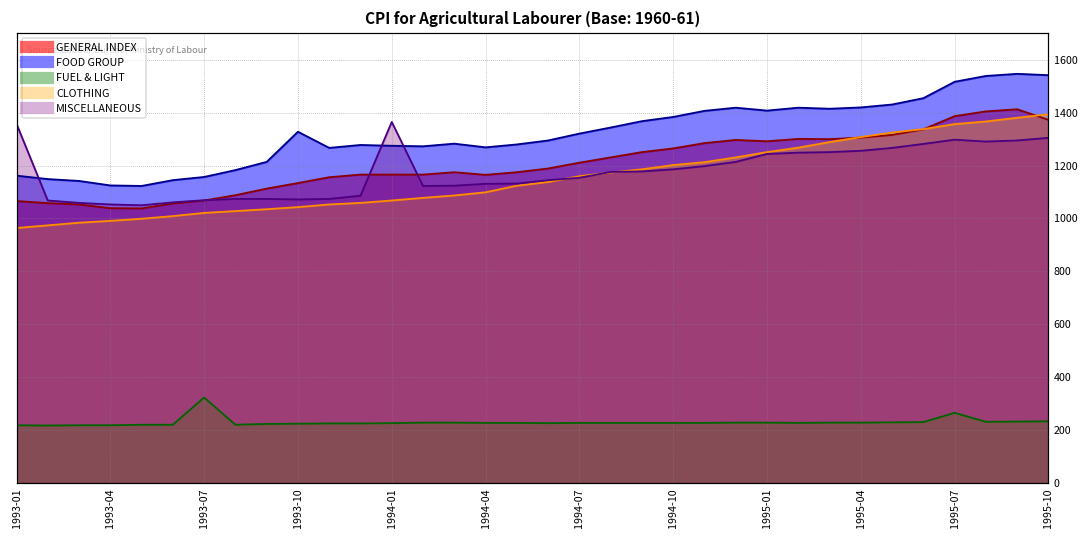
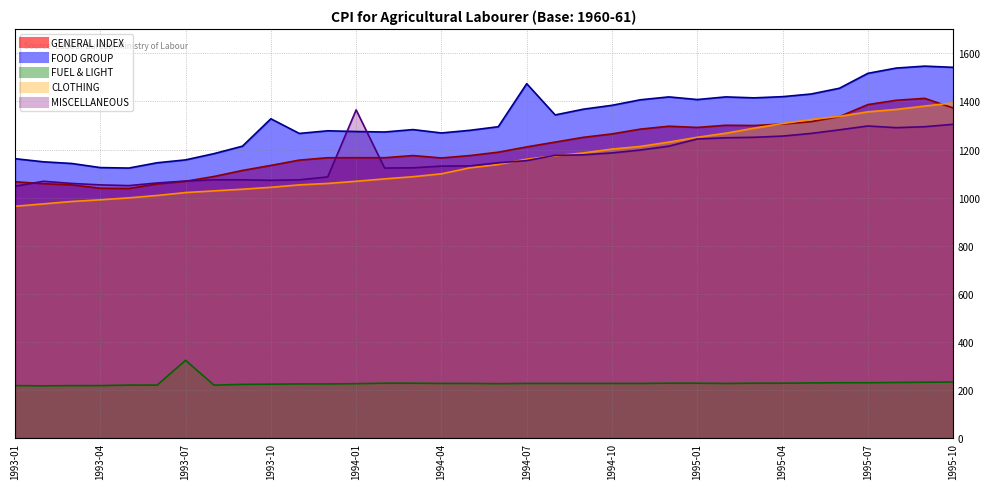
MISCELLANEOUS, 1993-01: 1360 -> 1050
FOOD GROUP, 1994-07: 1320 -> 1470
FUEL & LIGHT, 1995-07: 270 -> 230
